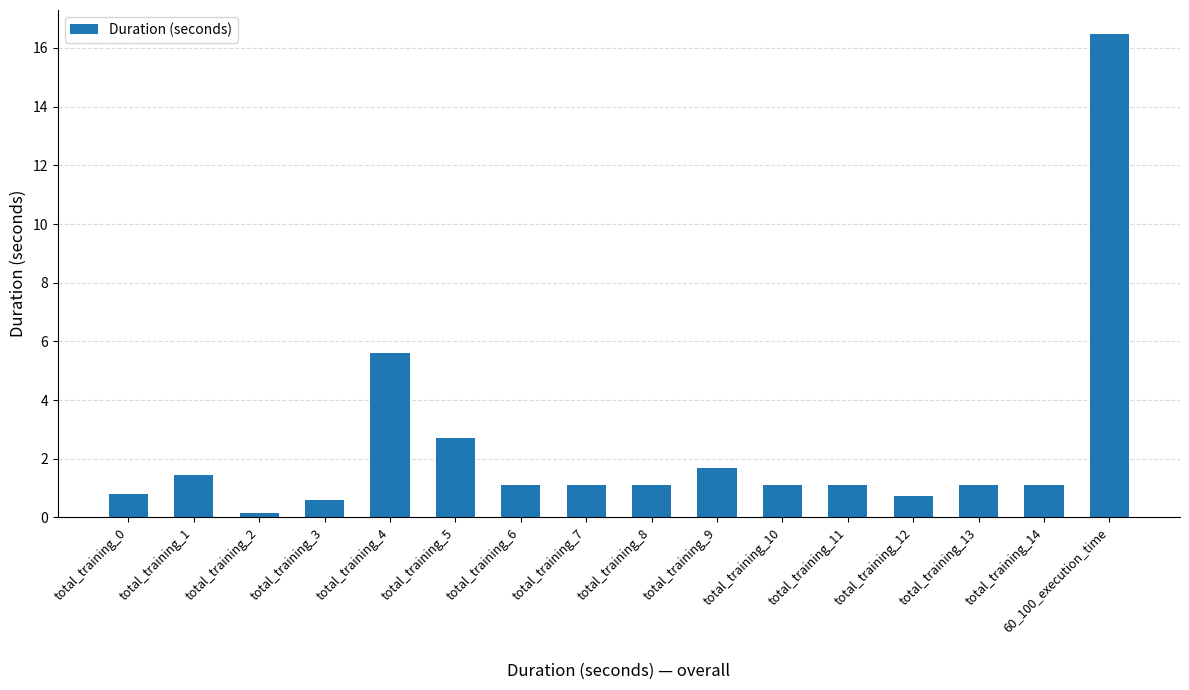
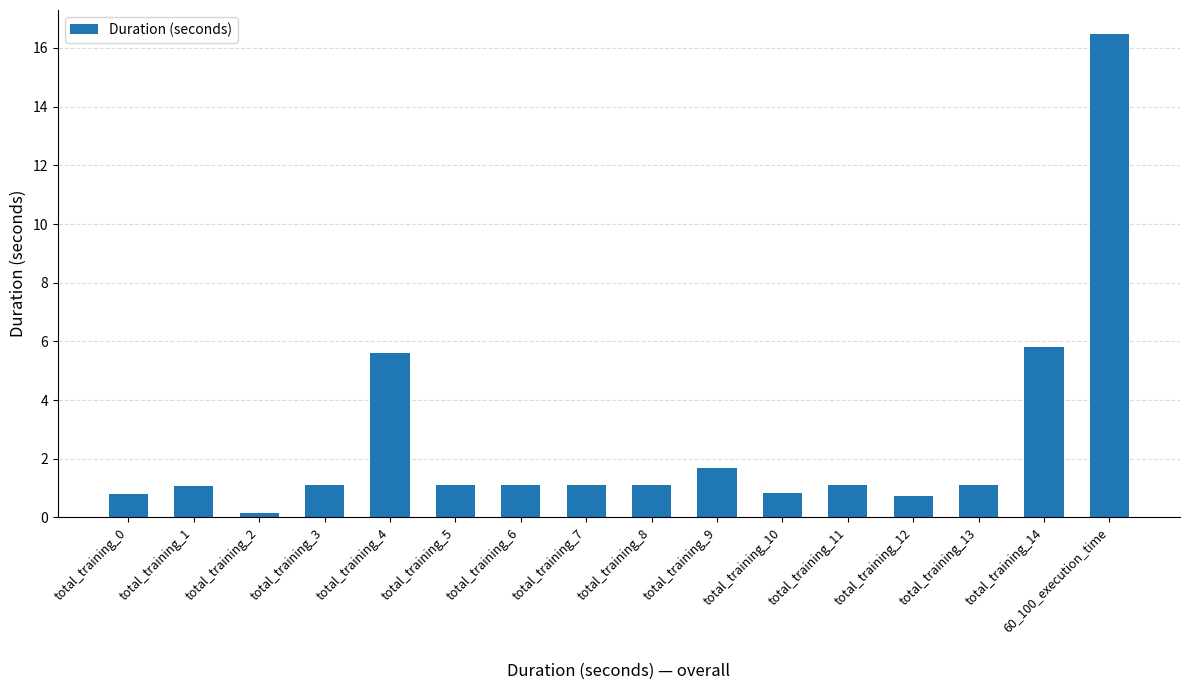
total_training_1: 1.5 -> 1.1
total_training_3: 0.6 -> 1.1
total_training_5: 2.7 -> 1.1
total_training_10: 1.1 -> 0.8
total_training_14: 1.1 -> 5.8
